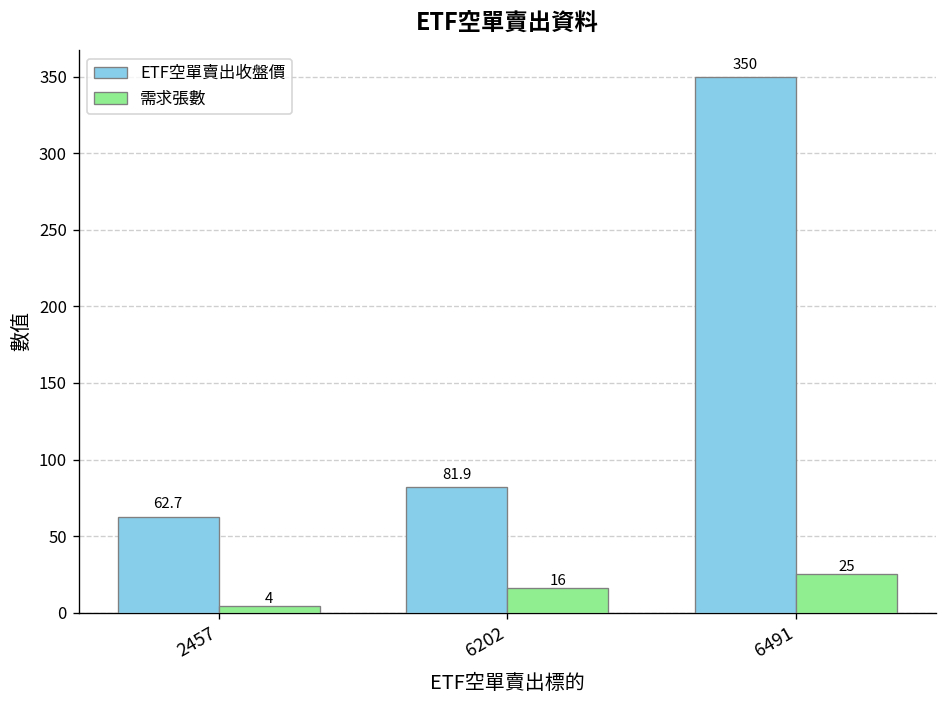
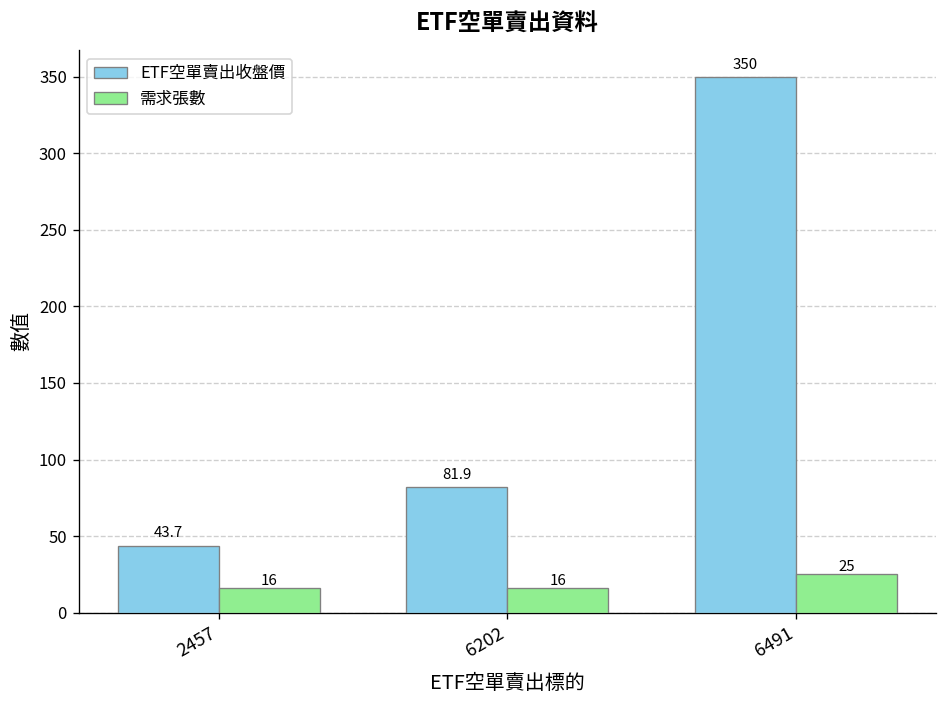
ETF空單賣出收盤價, 2457: 62.7 -> 43.7
需求張數, 2457: 4 -> 16
